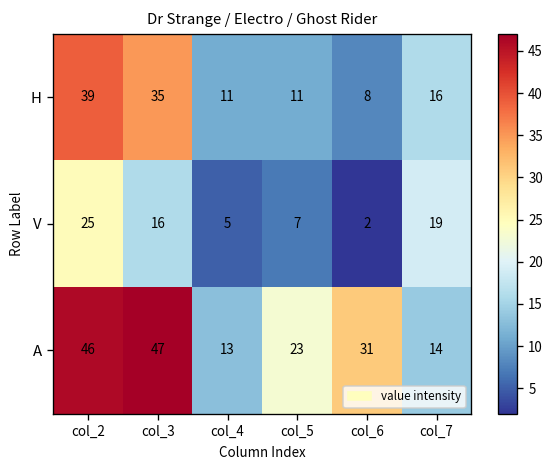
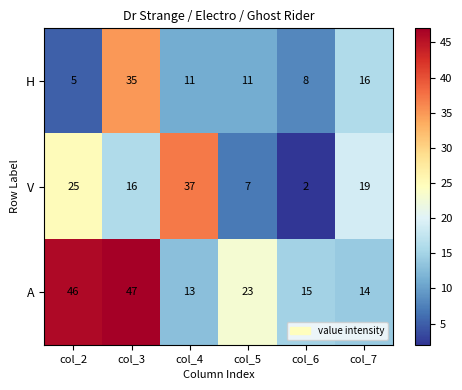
H, col_2: 39 -> 5
V, col_4: 5 -> 37
A, col_6: 31 -> 15
